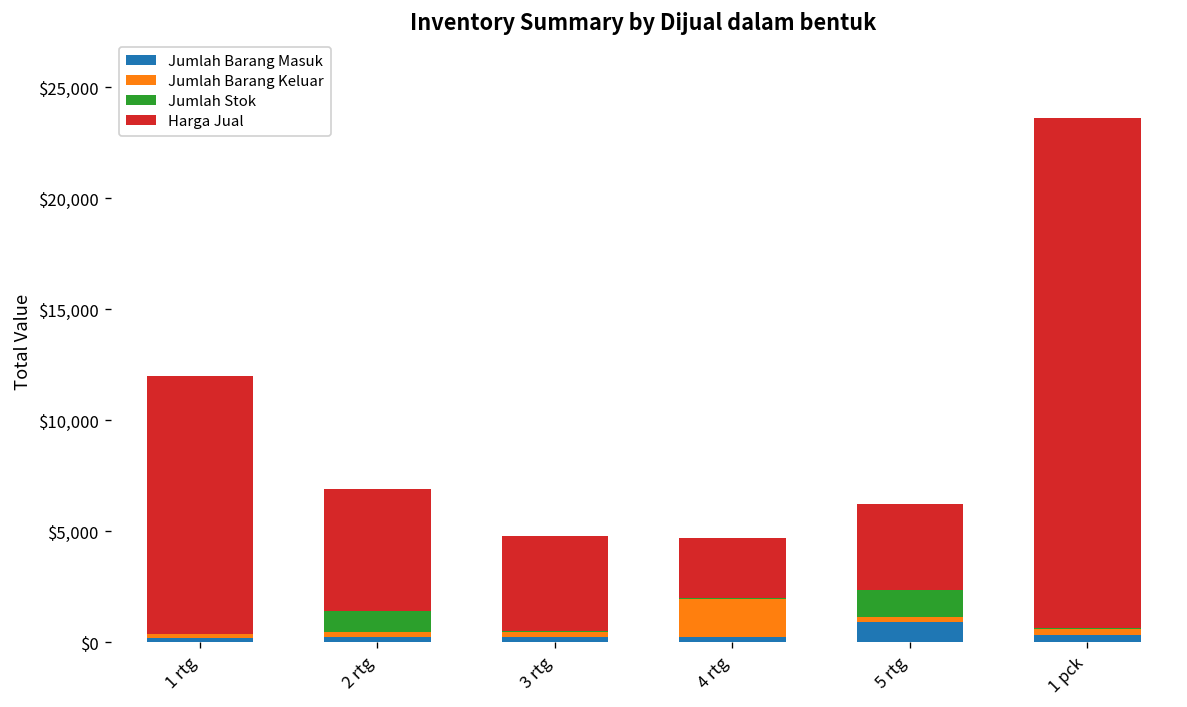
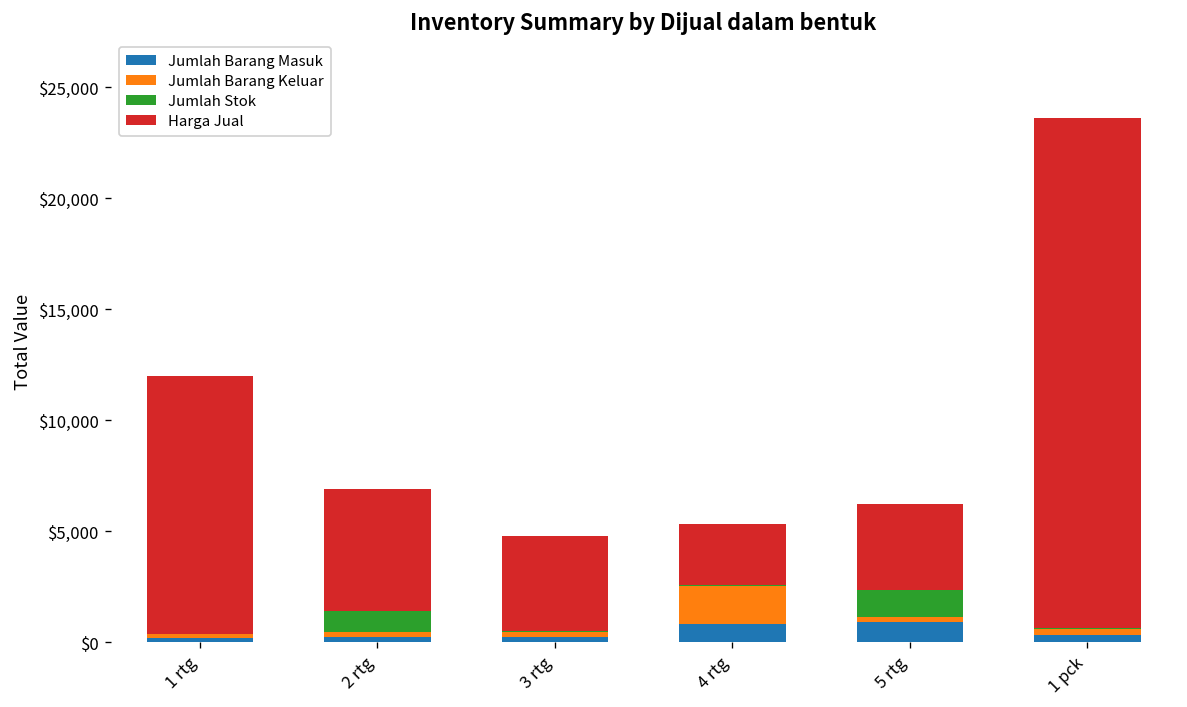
Jumlah Barang Masuk, 4 rtg: $300 -> $800
